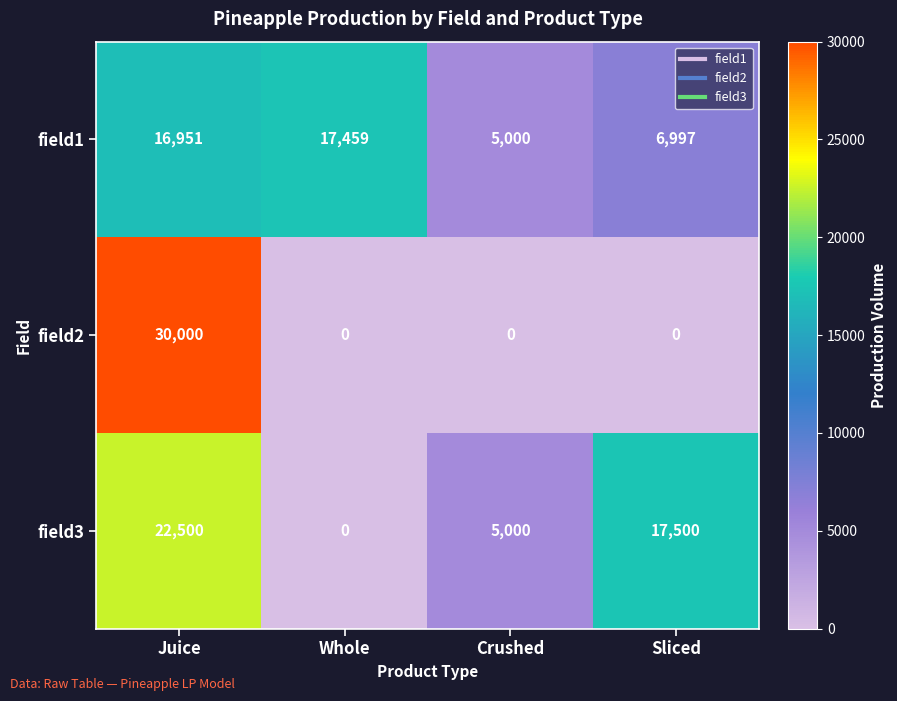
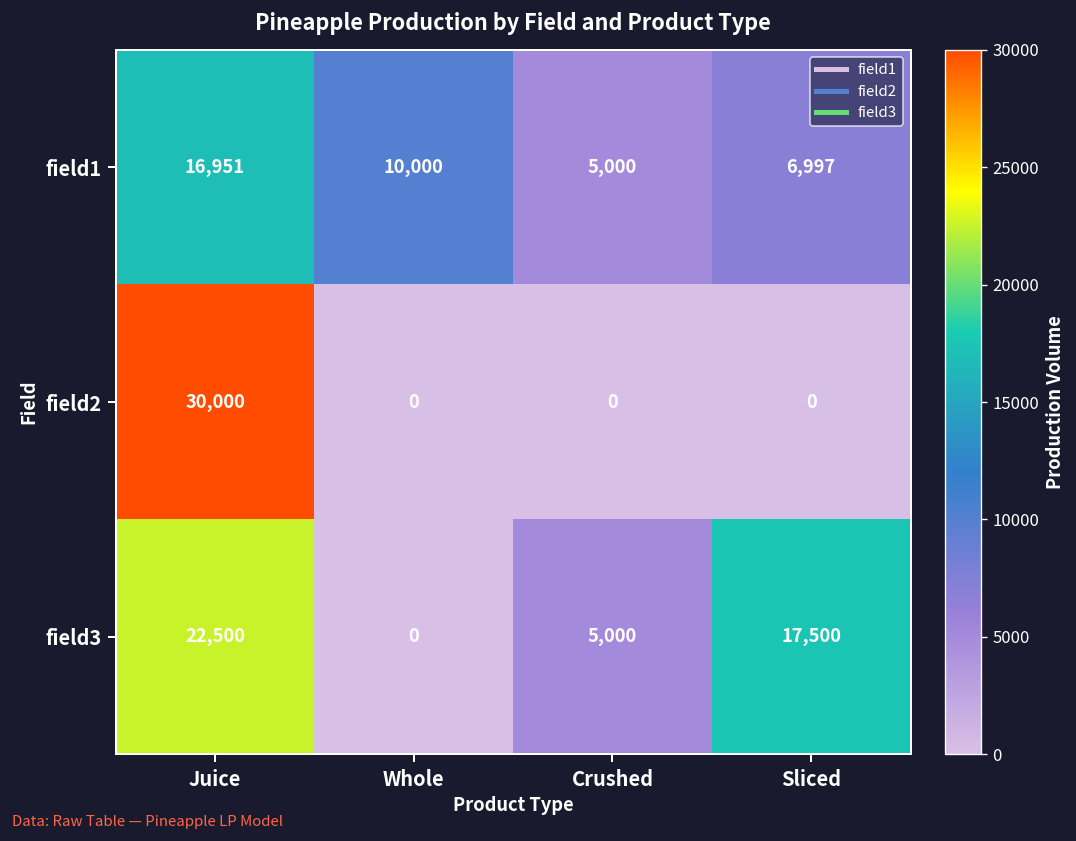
field1, Whole: 17,459 -> 10,000
